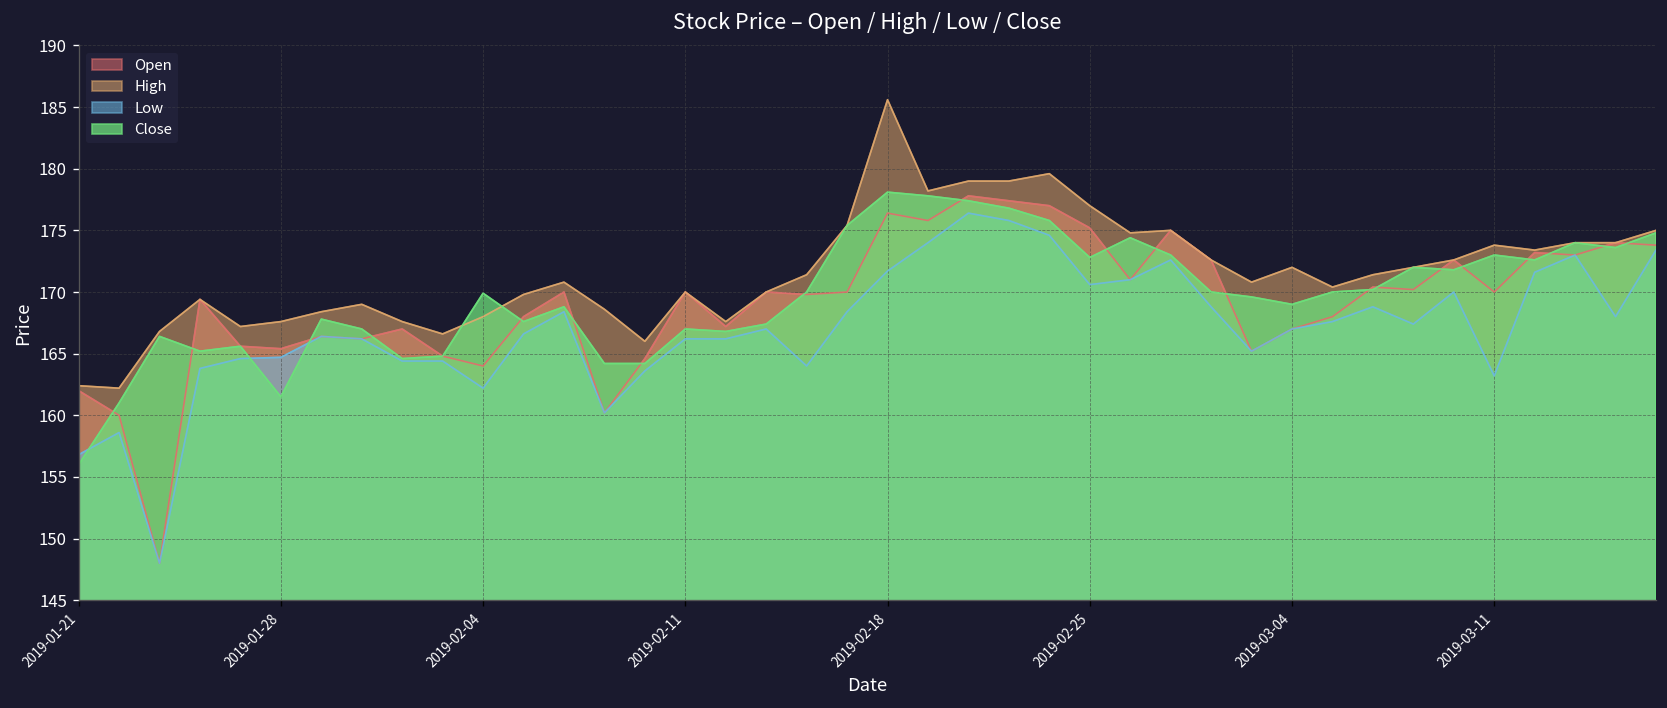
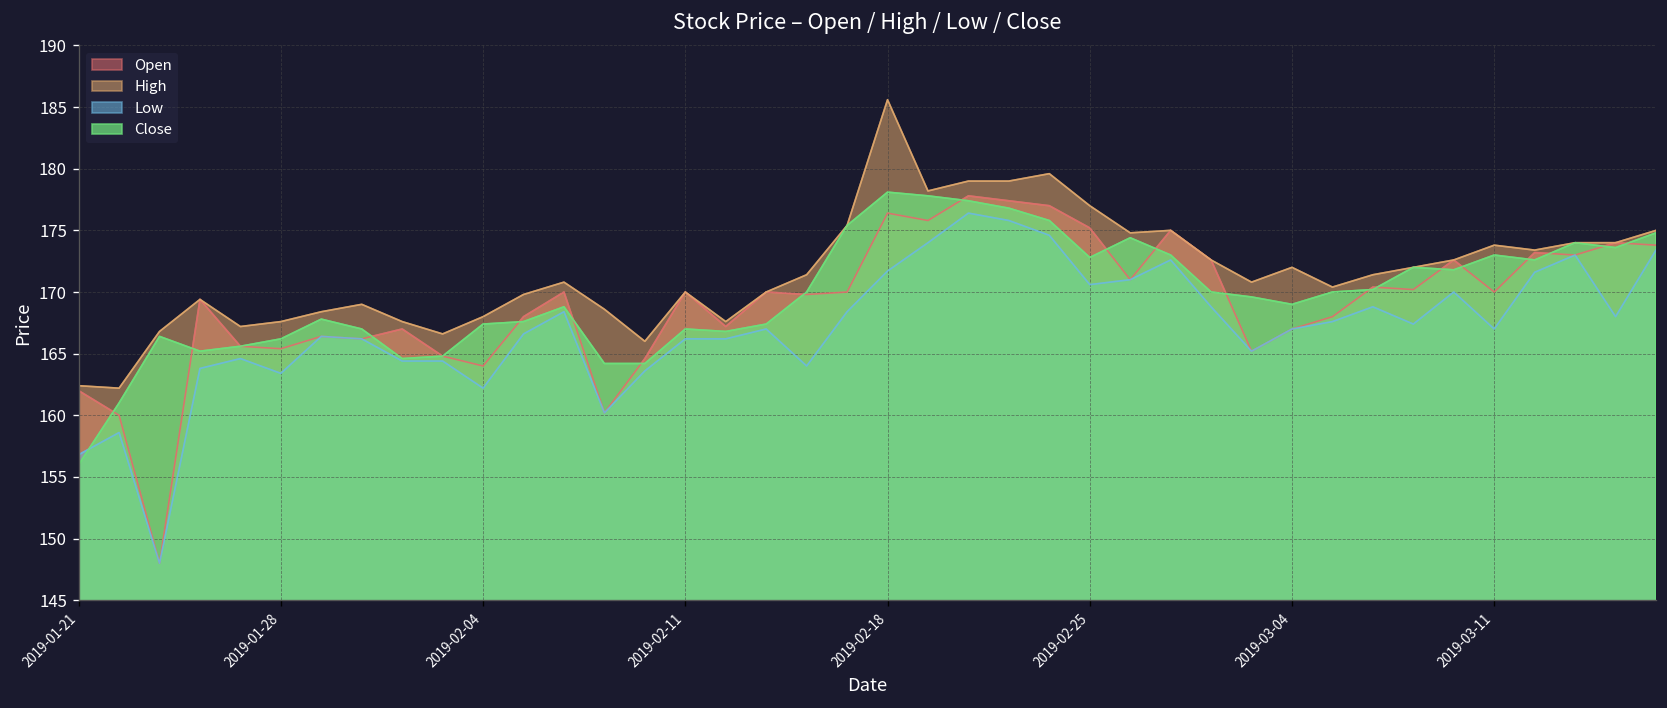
Low, 2019-01-28: 164.7 -> 163.4
Close, 2019-01-28: 161.5 -> 166.2
Close, 2019-02-04: 169.9 -> 167.4
Low, 2019-03-11: 163.2 -> 167.0
